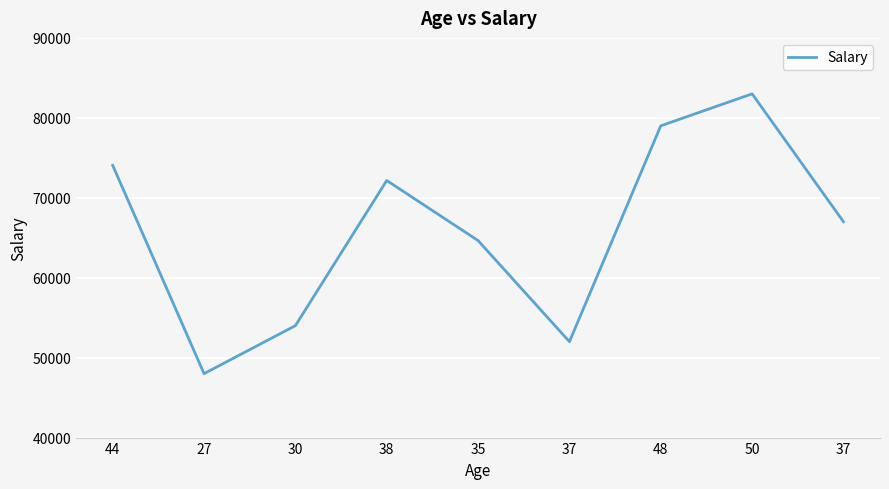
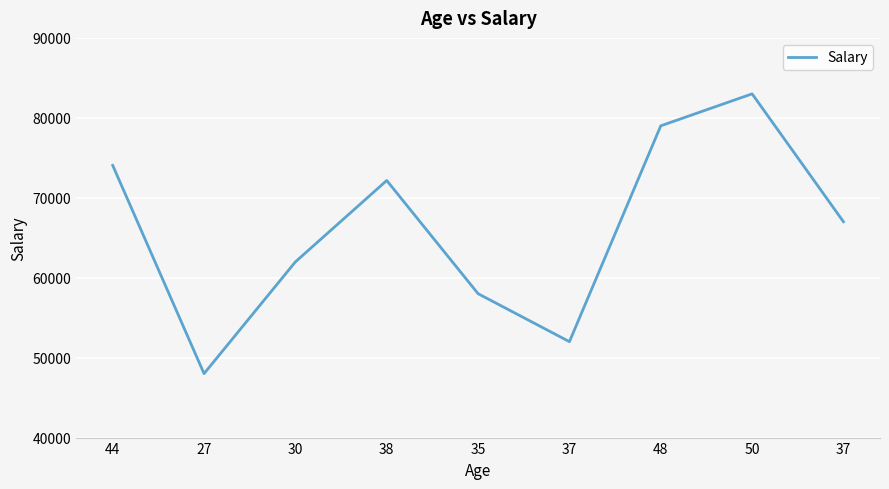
30: 54000 -> 62000
35: 65000 -> 58000
